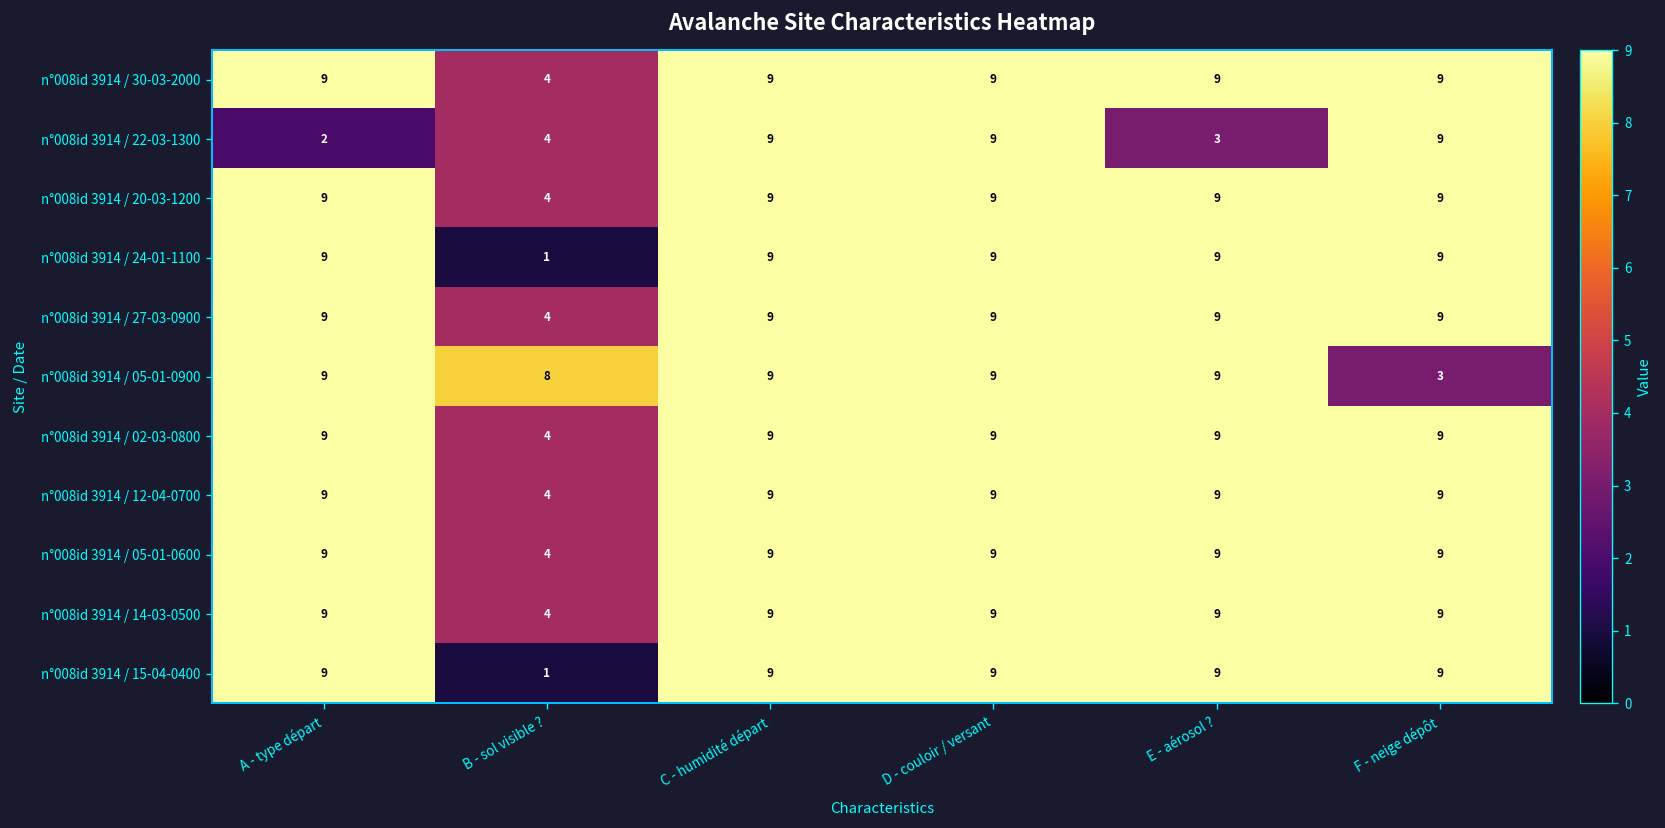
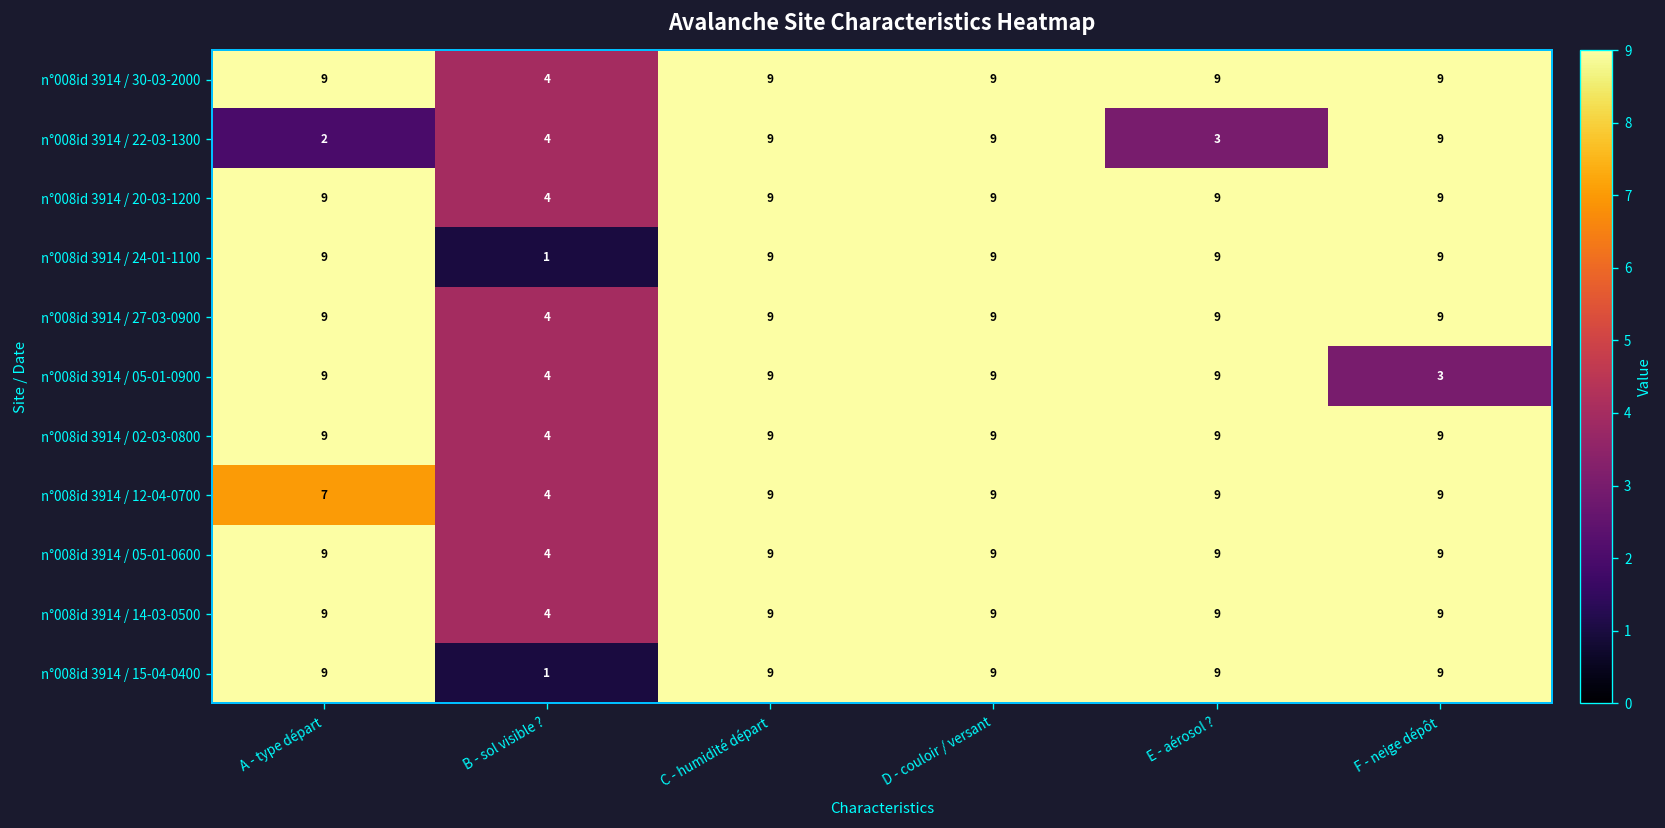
n°008id 3914 / 05-01-0900, B - sol visible ?: 8 -> 4
n°008id 3914 / 12-04-0700, A - type départ: 9 -> 7
